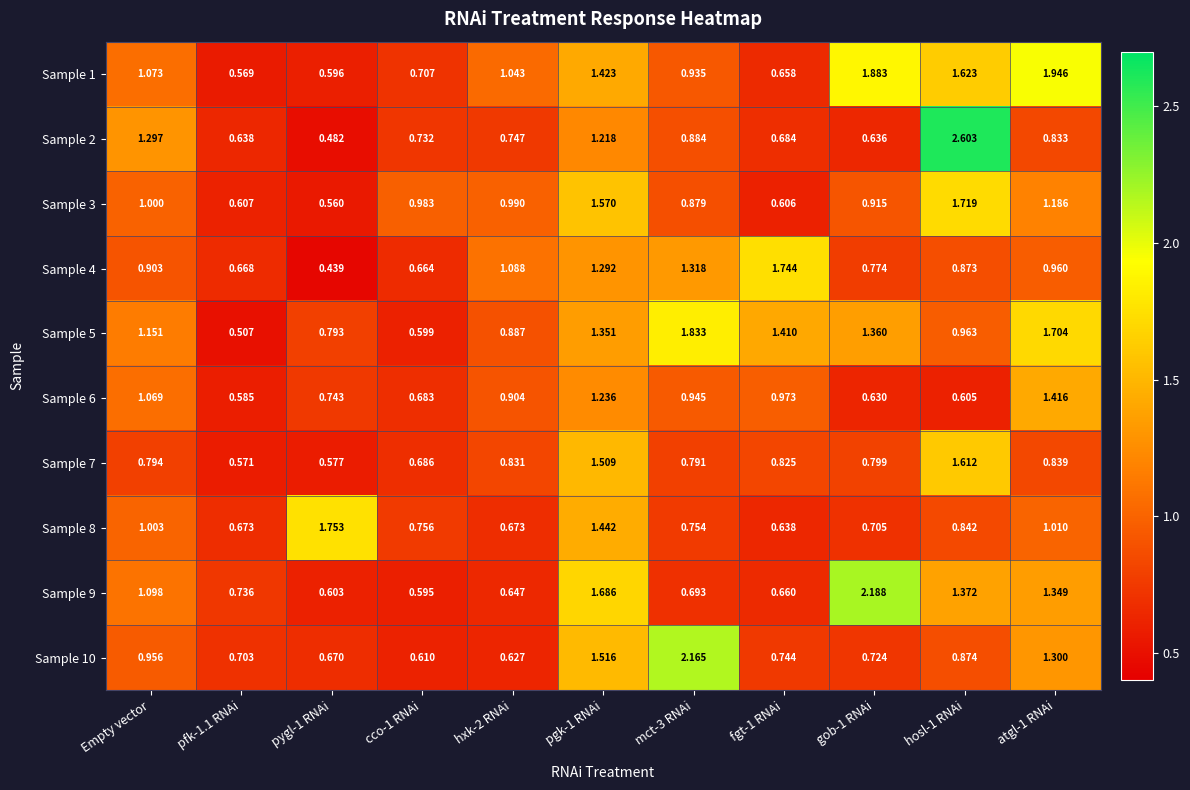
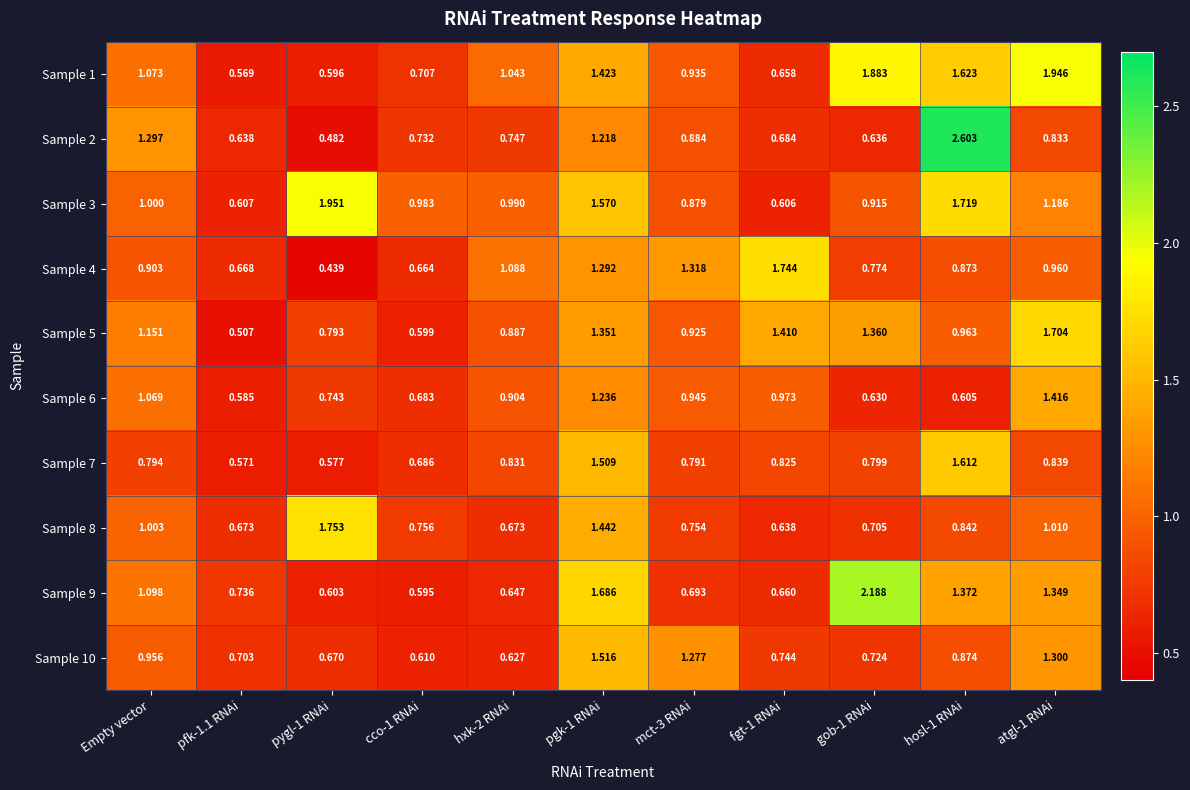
Sample 3, pygl-1 RNAi: 0.560 -> 1.951
Sample 5, mct-3 RNAi: 1.833 -> 0.925
Sample 10, mct-3 RNAi: 2.165 -> 1.277
